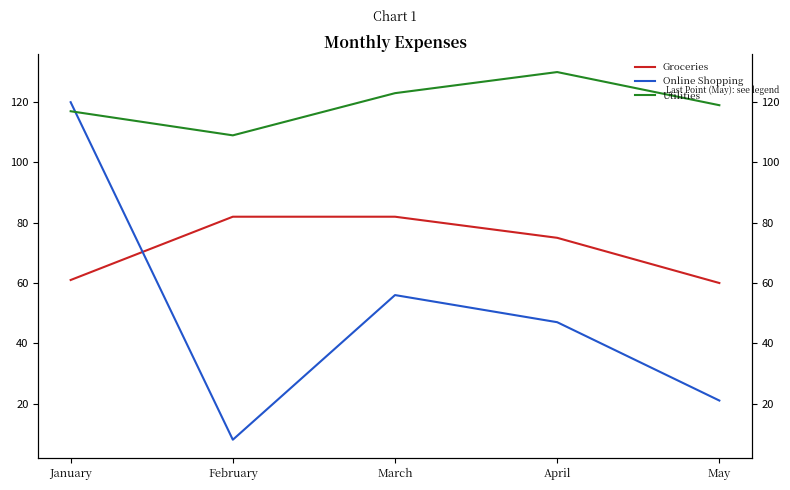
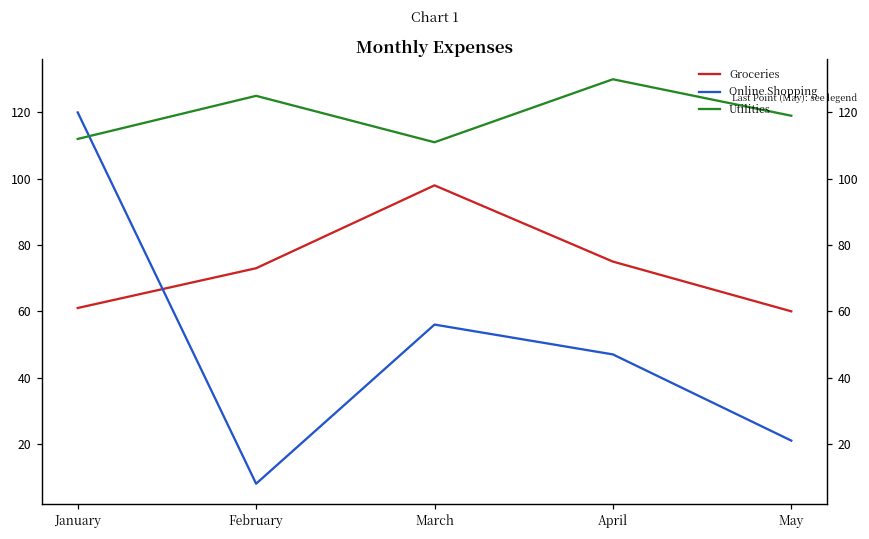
Utilities, January: 117 -> 112
Groceries, February: 82 -> 73
Utilities, February: 109 -> 125
Groceries, March: 82 -> 98
Utilities, March: 123 -> 111
